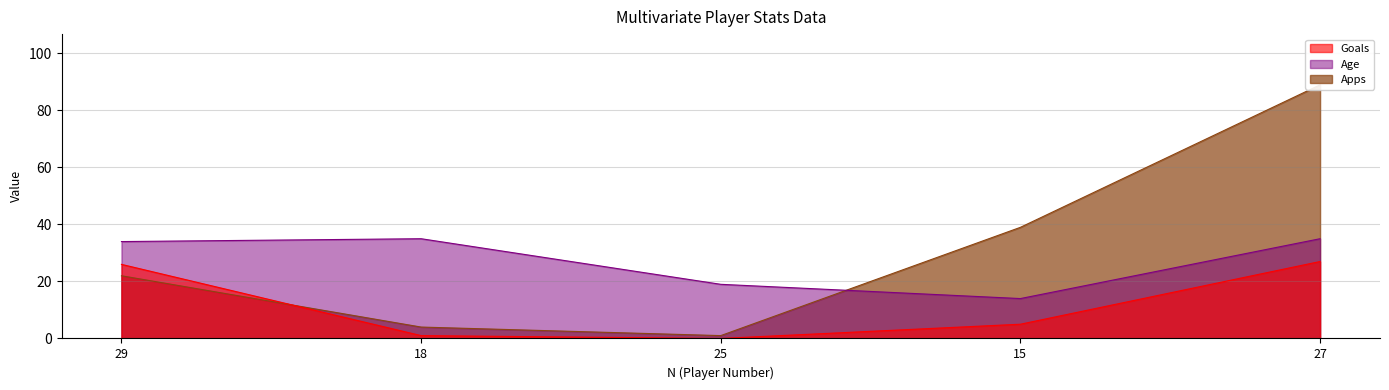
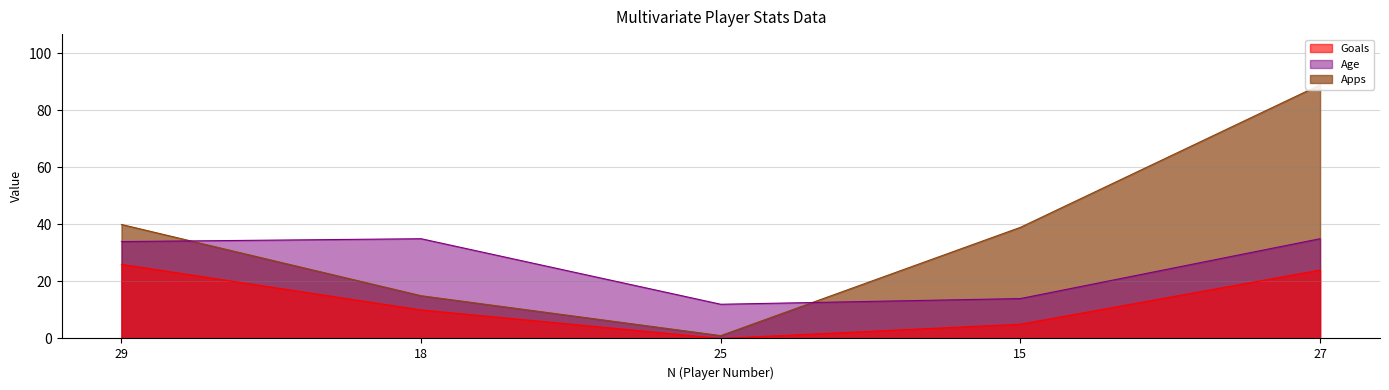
Apps, 29: 22 -> 40
Apps, 18: 4 -> 15
Goals, 18: 1 -> 10
Age, 25: 19 -> 12
Goals, 27: 27 -> 24
